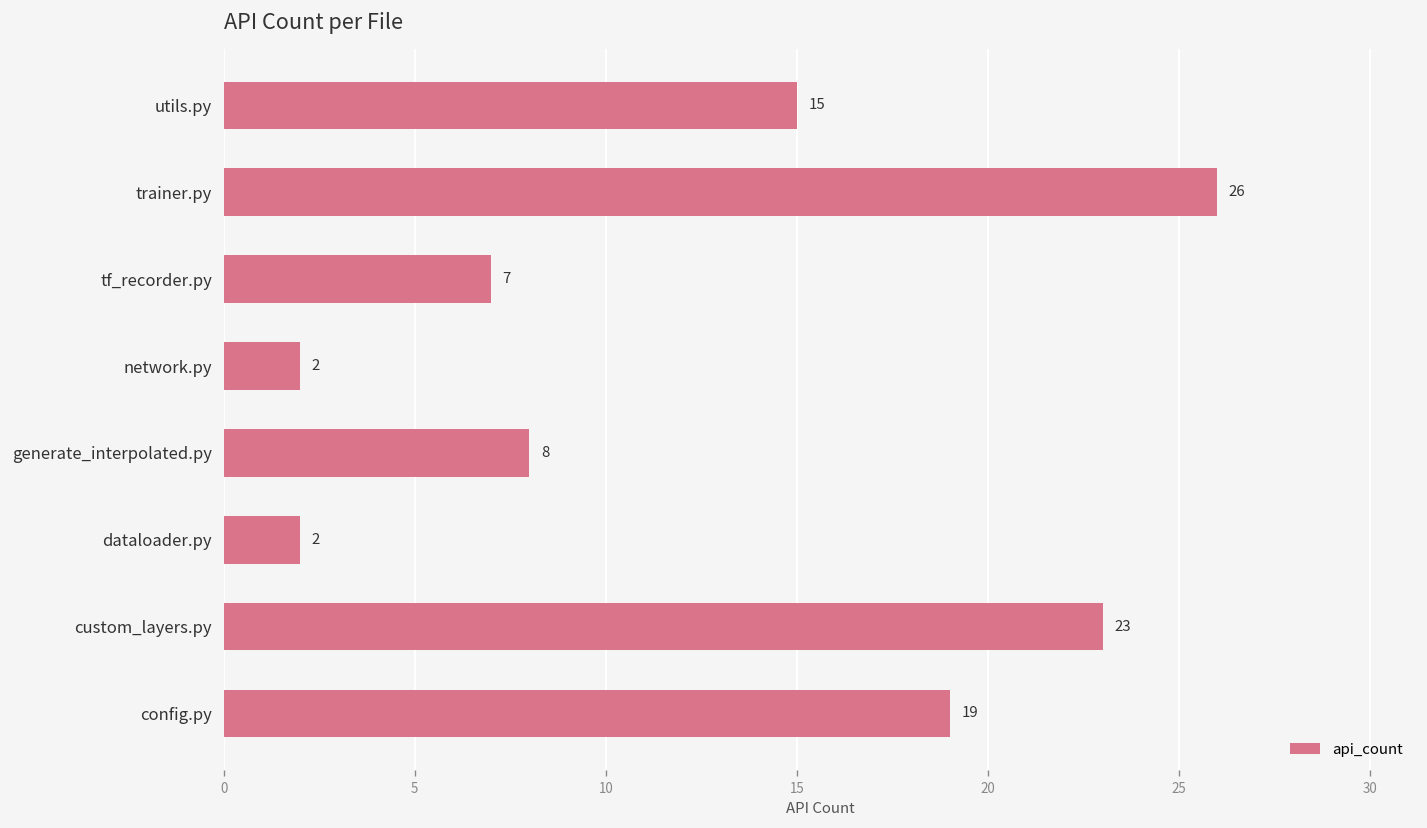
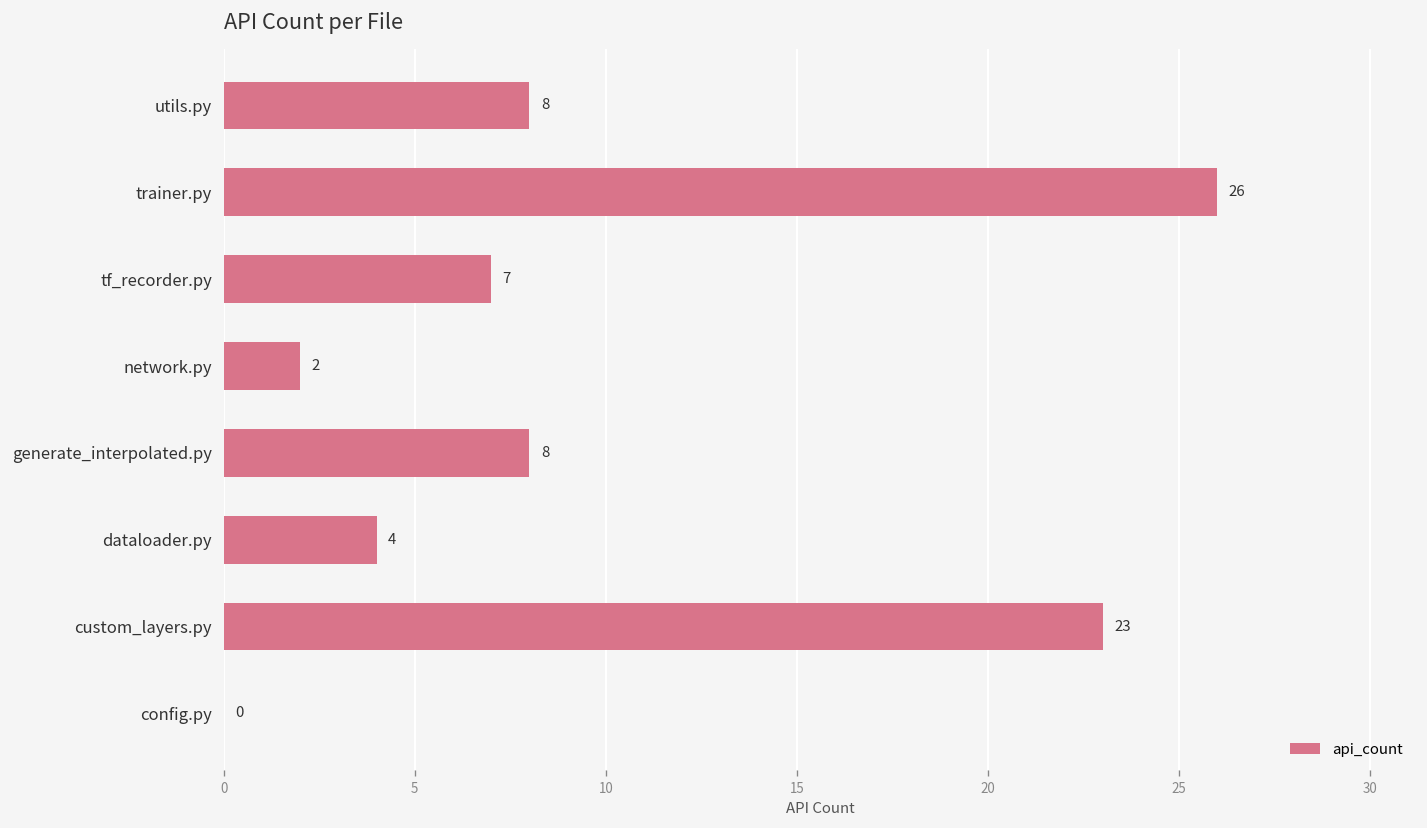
utils.py: 15 -> 8
dataloader.py: 2 -> 4
config.py: 19 -> 0
